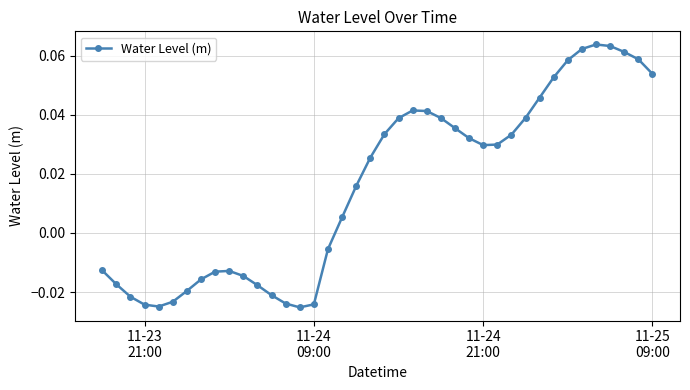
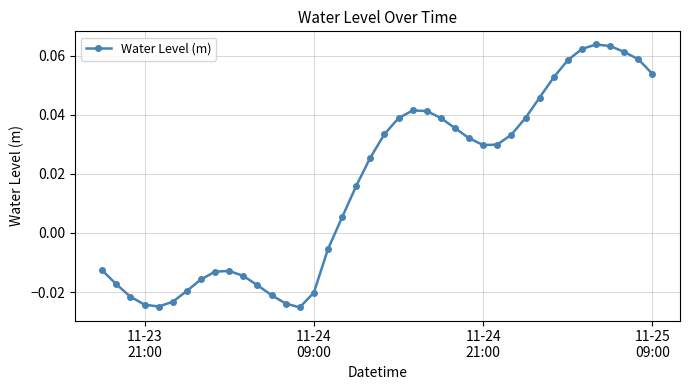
11-24 09:00: -0.024 -> -0.020
